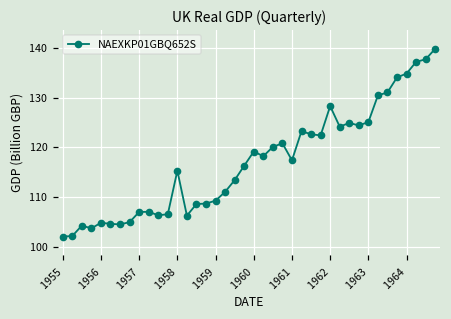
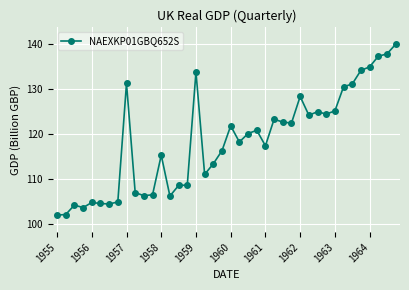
1957: 107 -> 131
1959: 109 -> 134
1960: 119 -> 122
